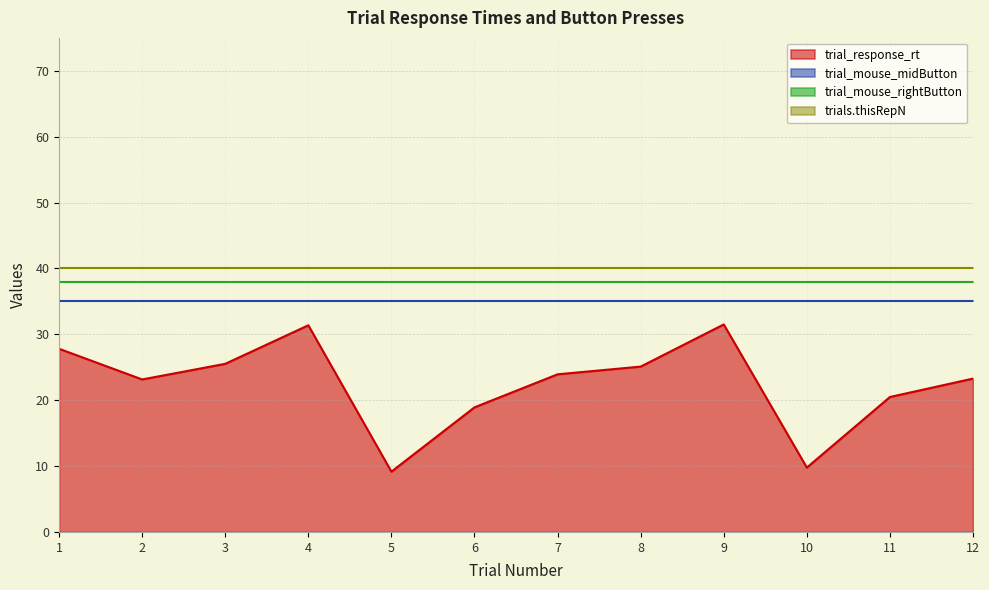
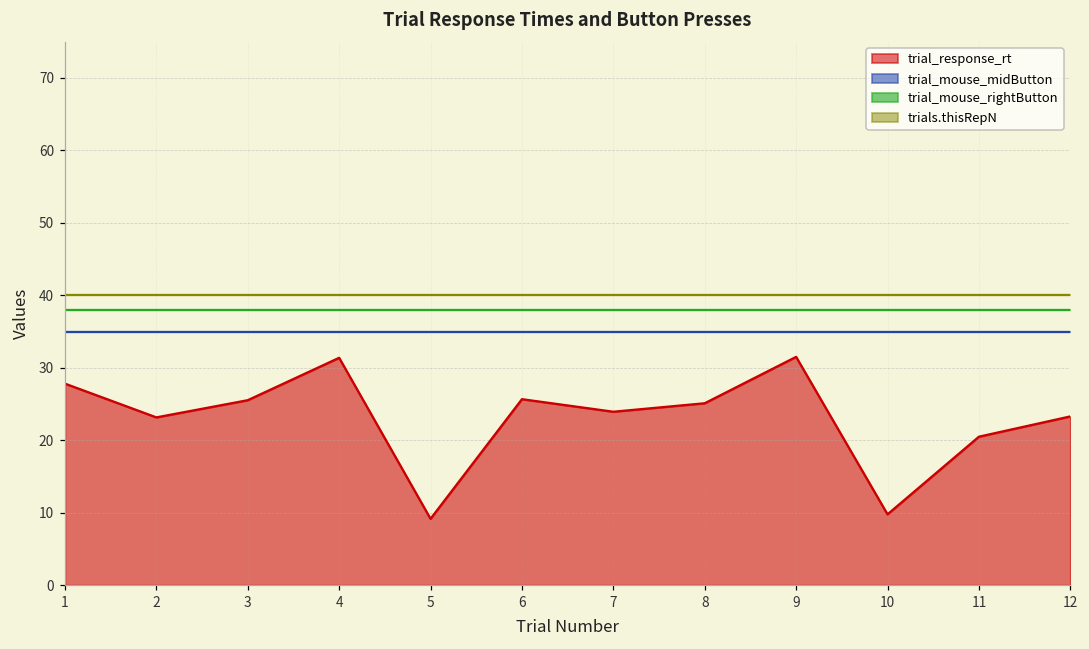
trial_response_rt, 6: 19 -> 26
